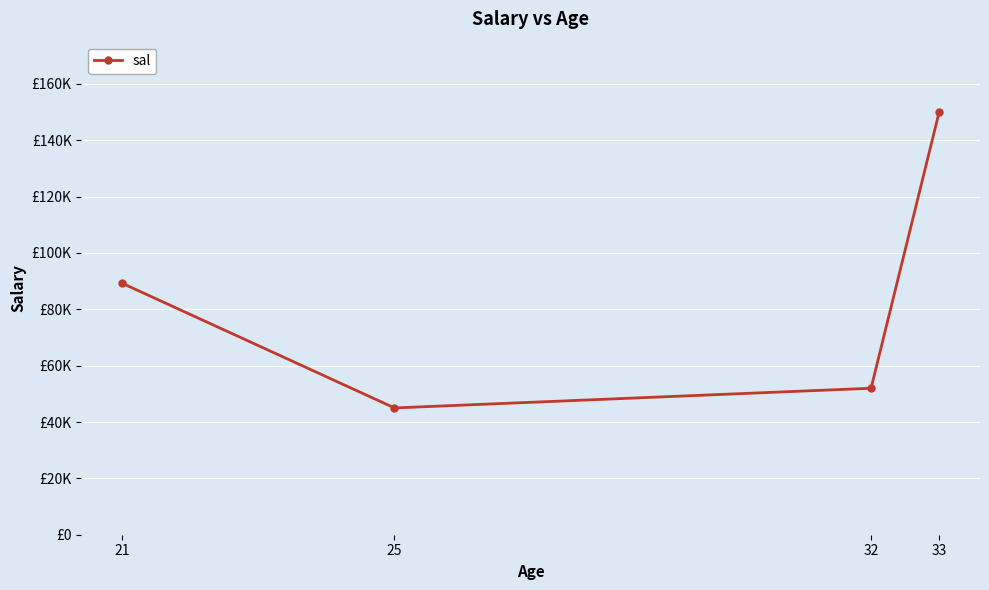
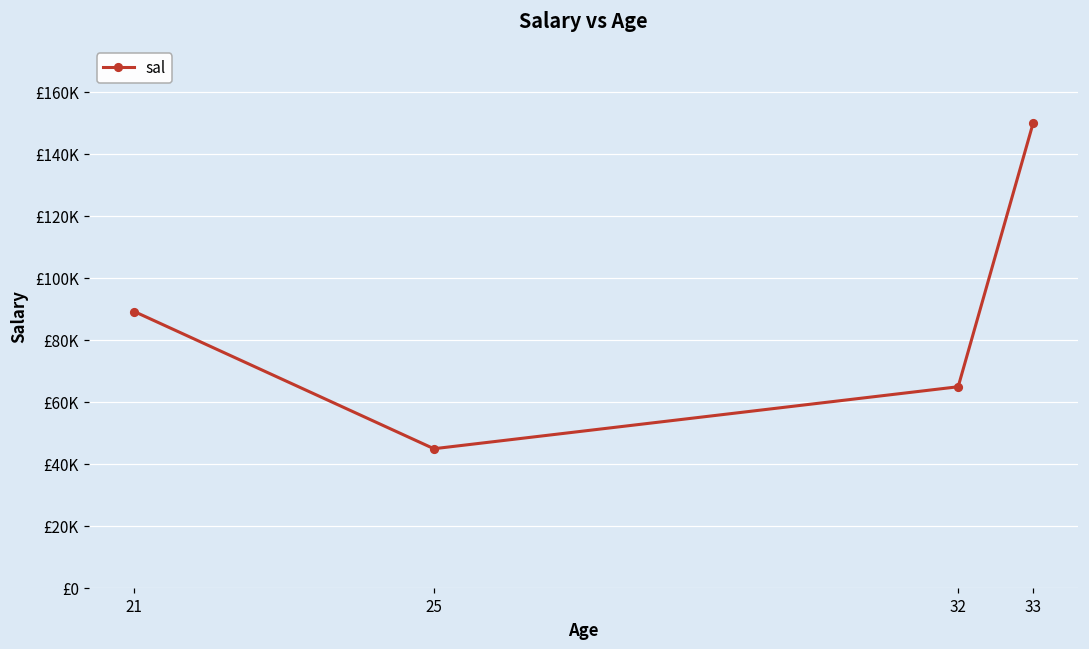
32: £52000 -> £65000
